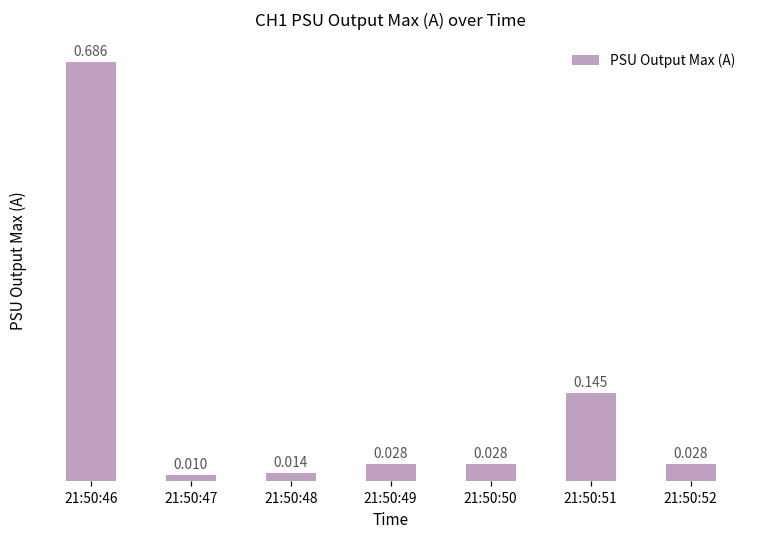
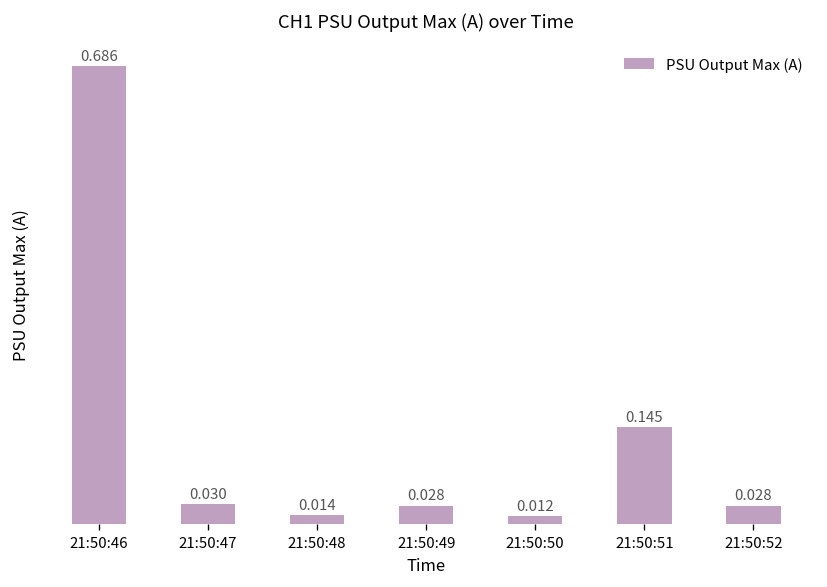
21:50:47: 0.010 -> 0.030
21:50:50: 0.028 -> 0.012
